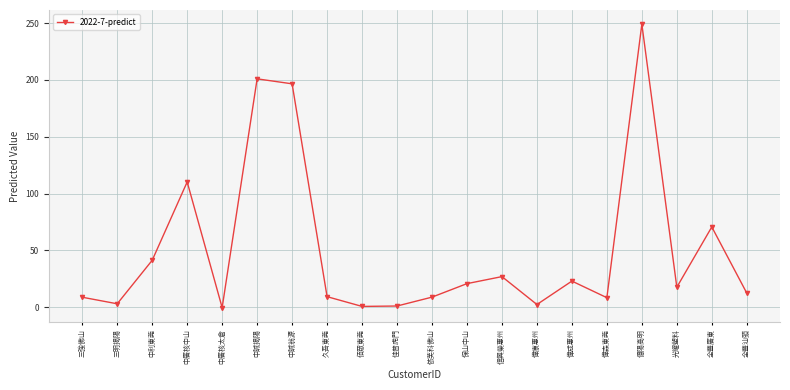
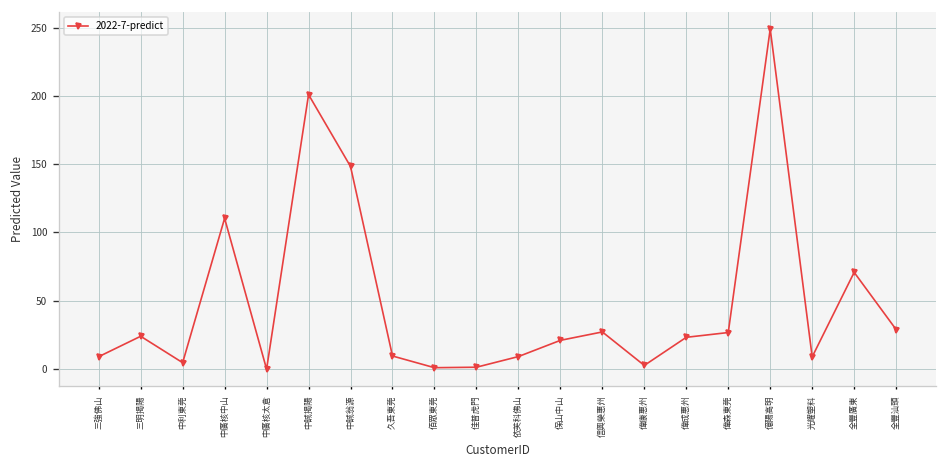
三明揭陽: 3 -> 24
中利東莞: 41 -> 4
中誠翁源: 197 -> 148
偉森東莞: 8 -> 27
光耀塑料: 18 -> 9
全豐汕頭: 13 -> 29
